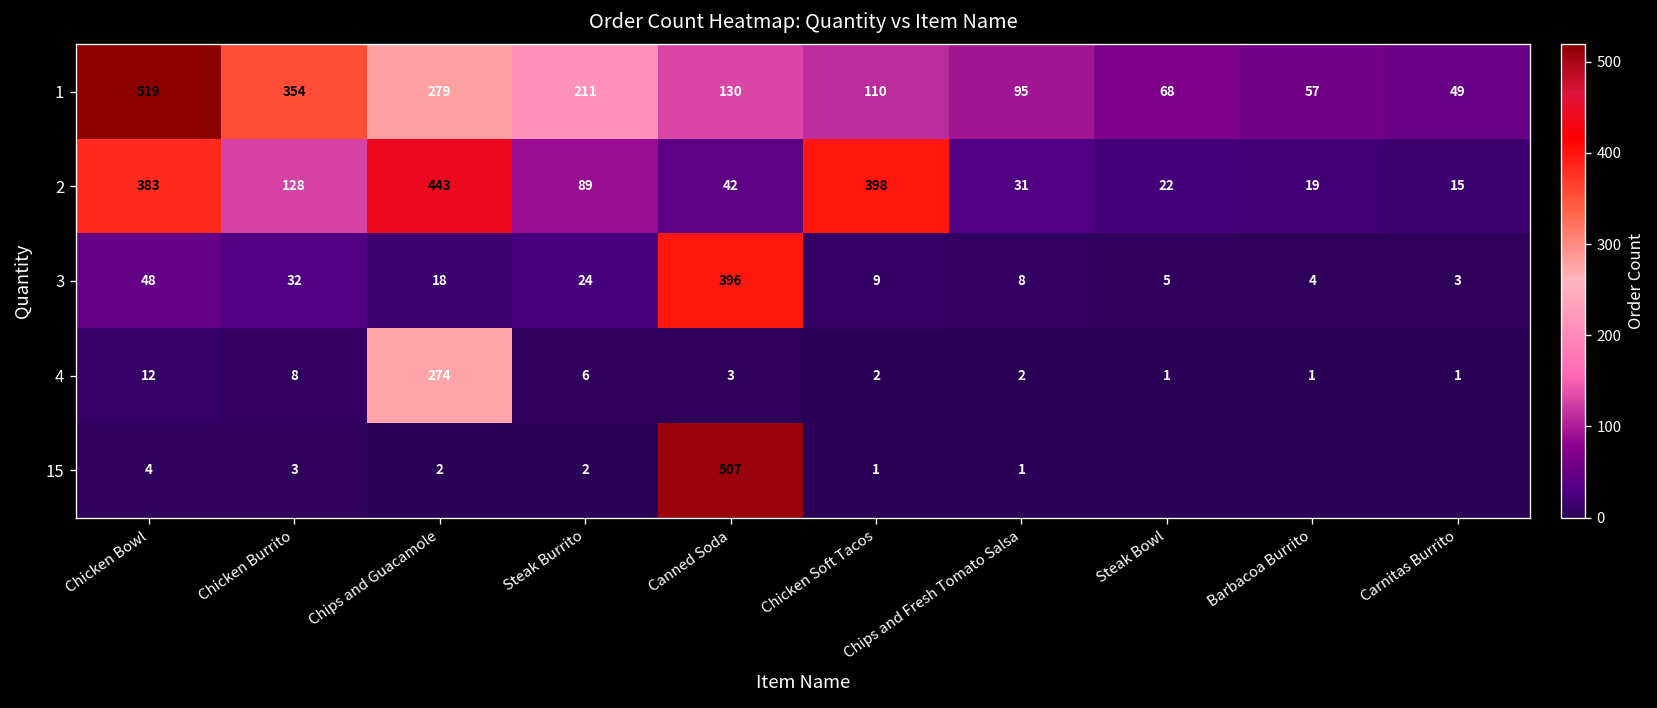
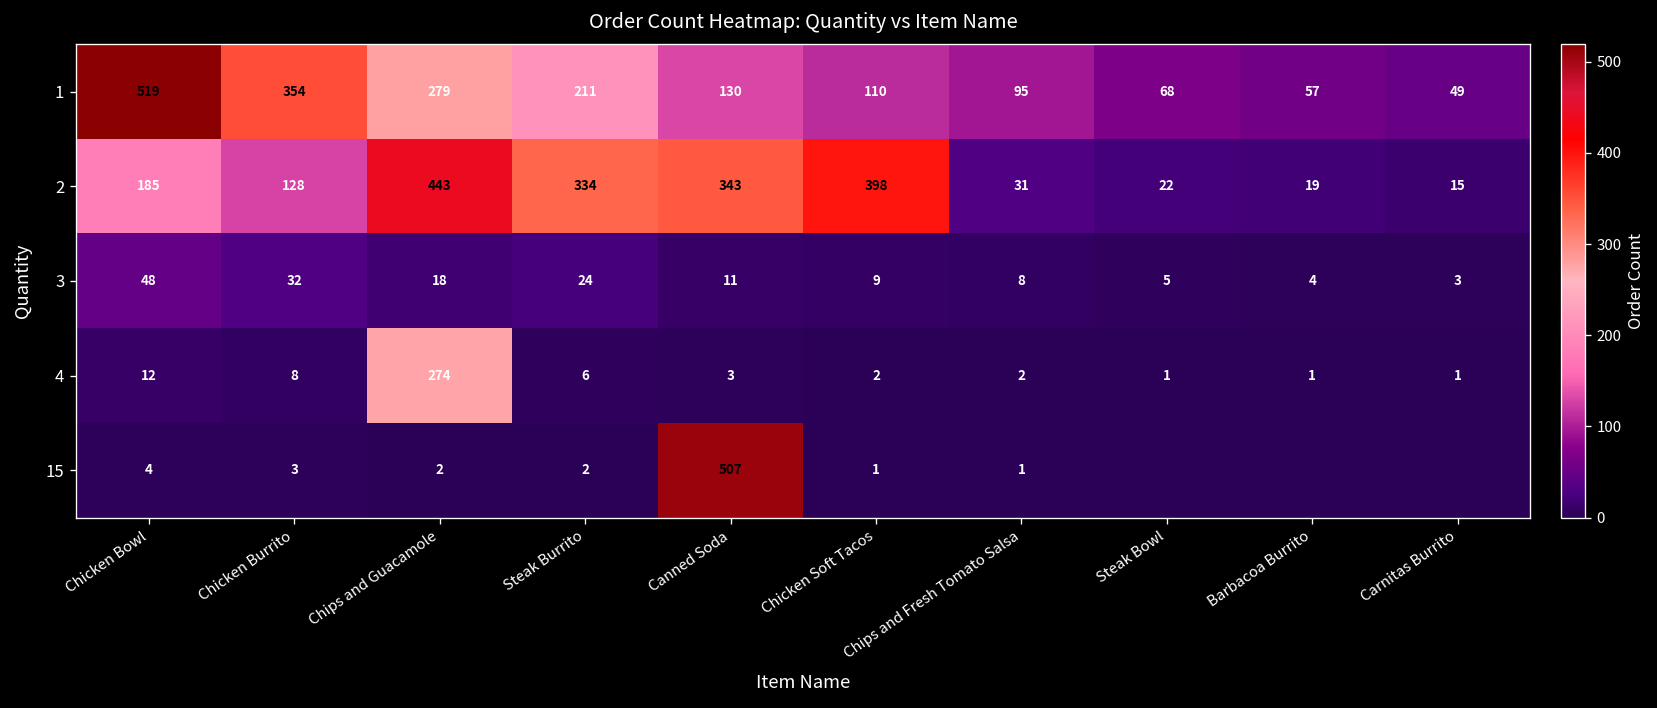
2, Chicken Bowl: 383 -> 185
2, Steak Burrito: 89 -> 334
2, Canned Soda: 42 -> 343
3, Canned Soda: 396 -> 11
